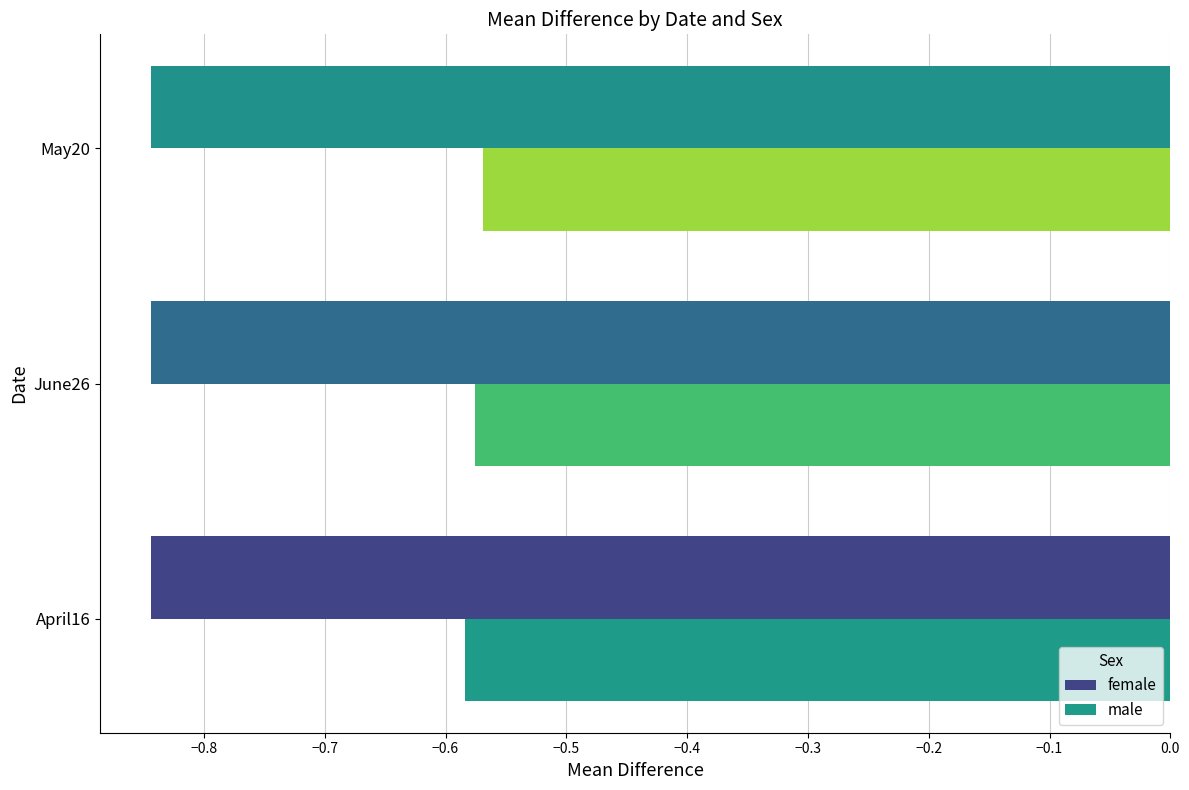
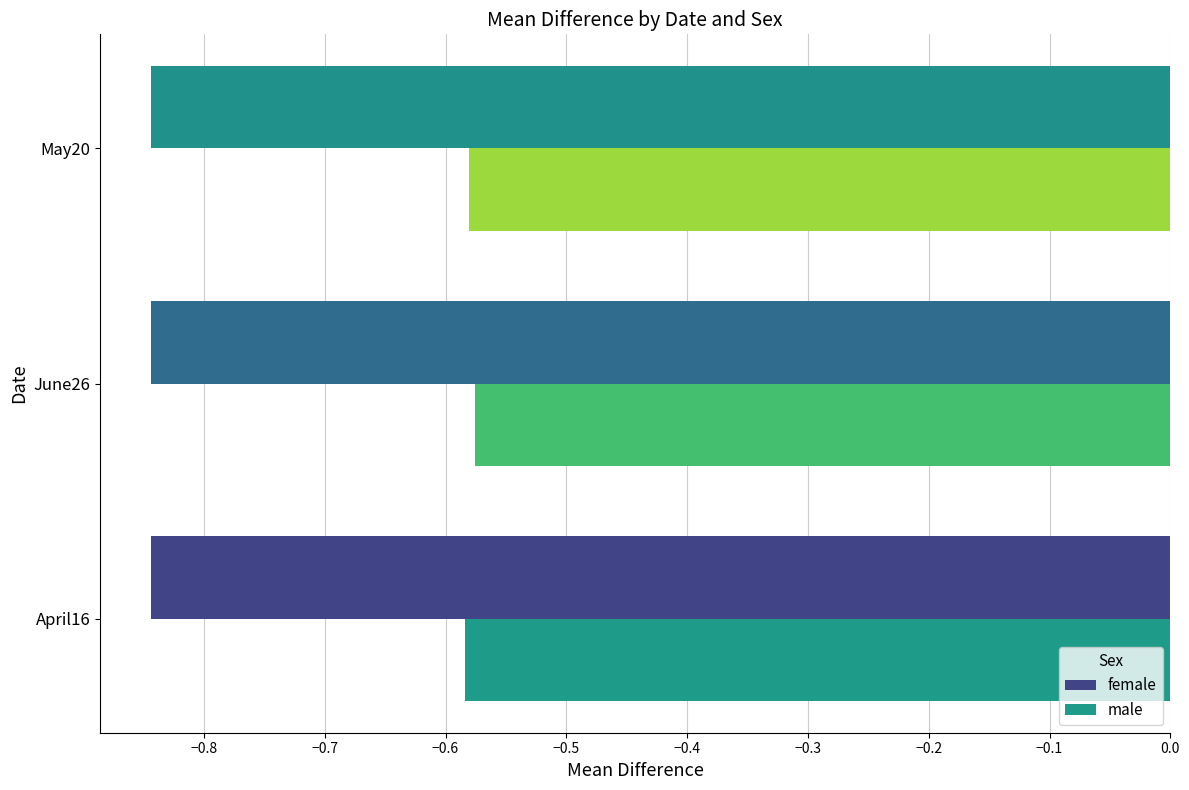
male, May20: -0.569 -> -0.580
